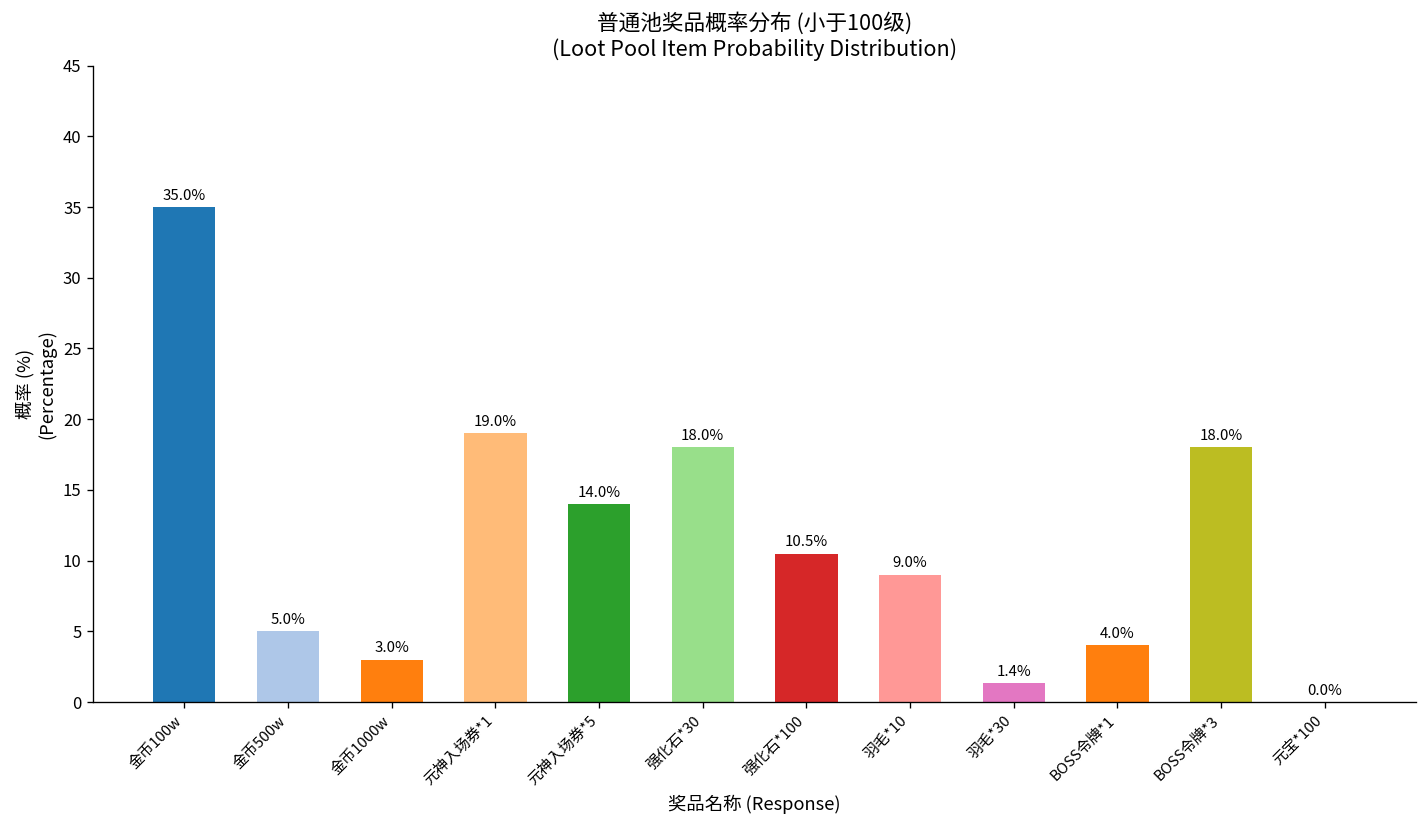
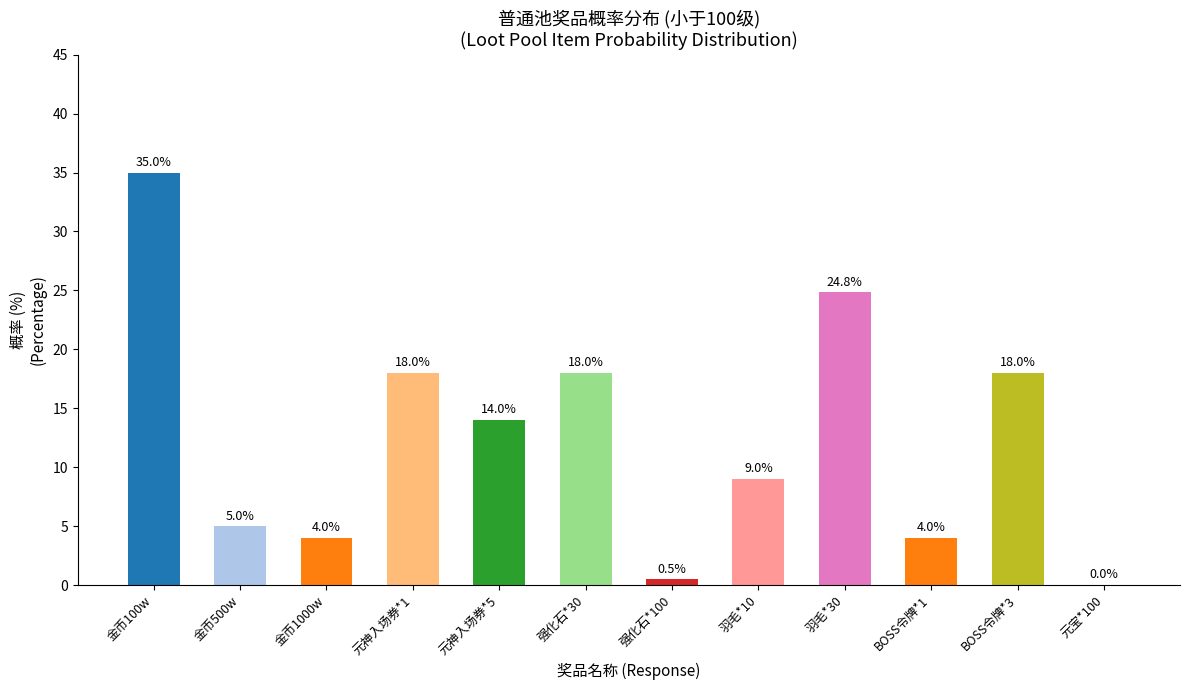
金币1000w: 3.0% -> 4.0%
元神入场券*1: 19.0% -> 18.0%
强化石*100: 10.5% -> 0.5%
羽毛*30: 1.4% -> 24.8%
